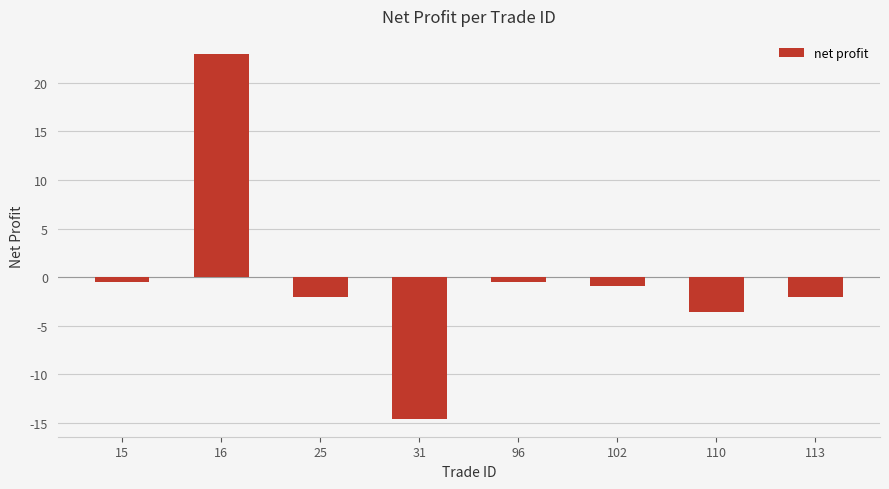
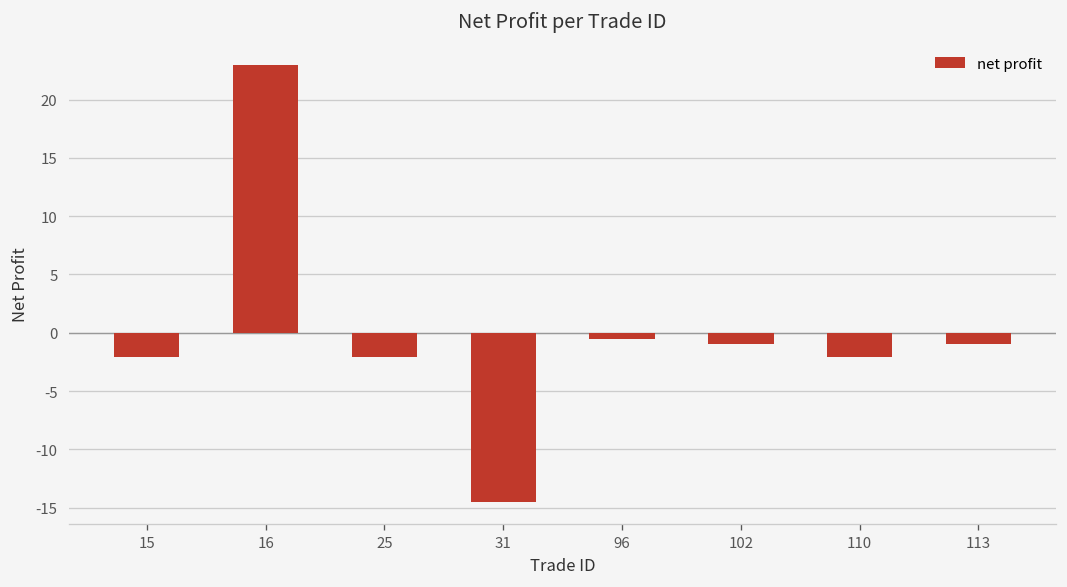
15: 0 -> -2
110: -4 -> -2
113: -2 -> -1
